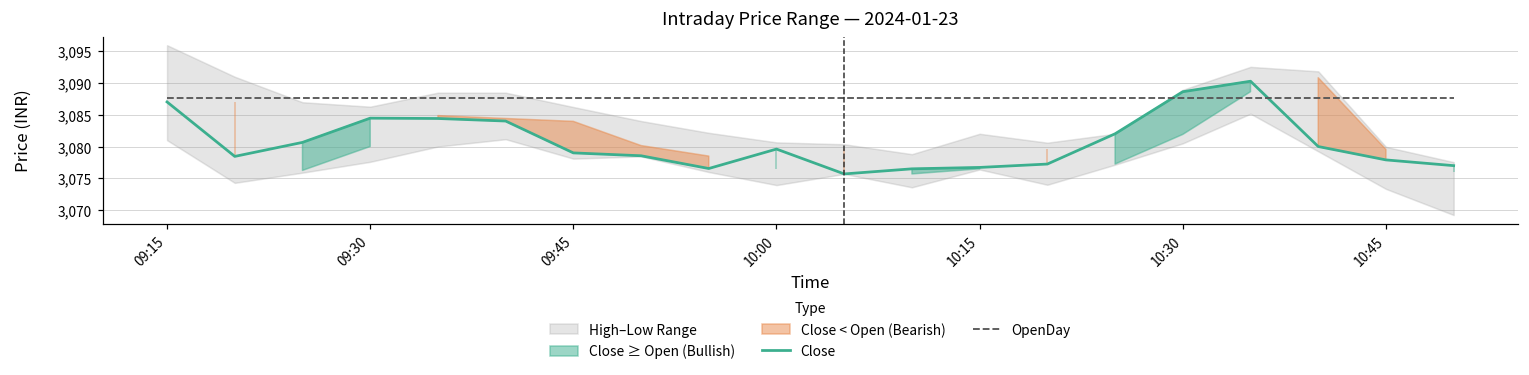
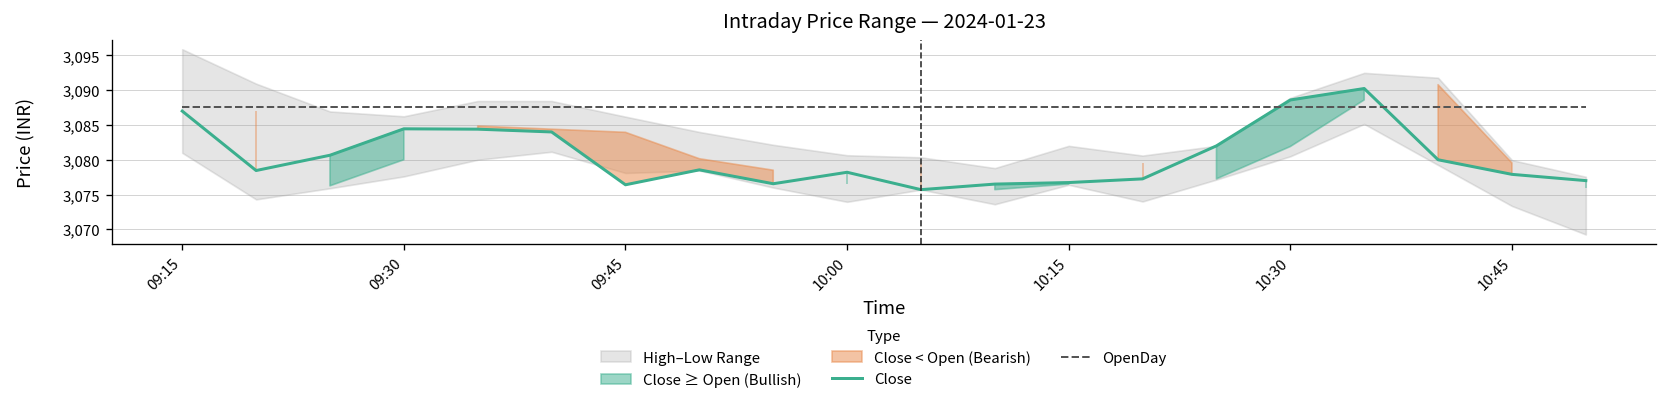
Close, 09:45: 3,079 -> 3,076
Close, 10:00: 3,080 -> 3,078
